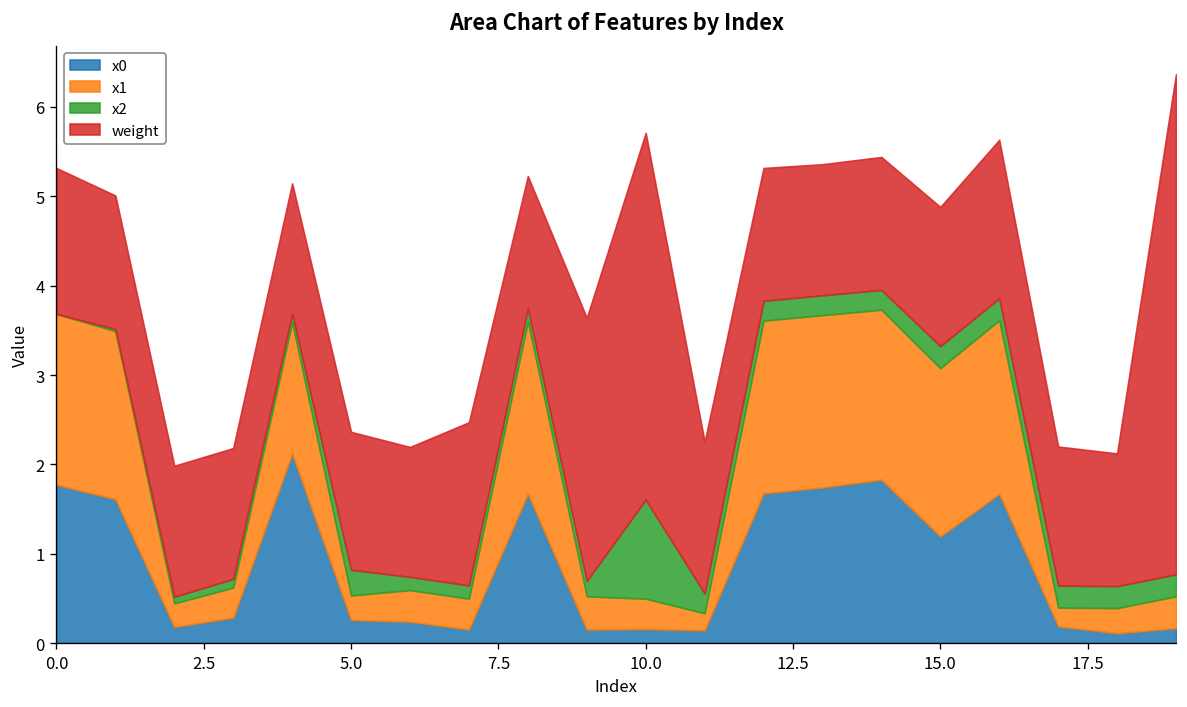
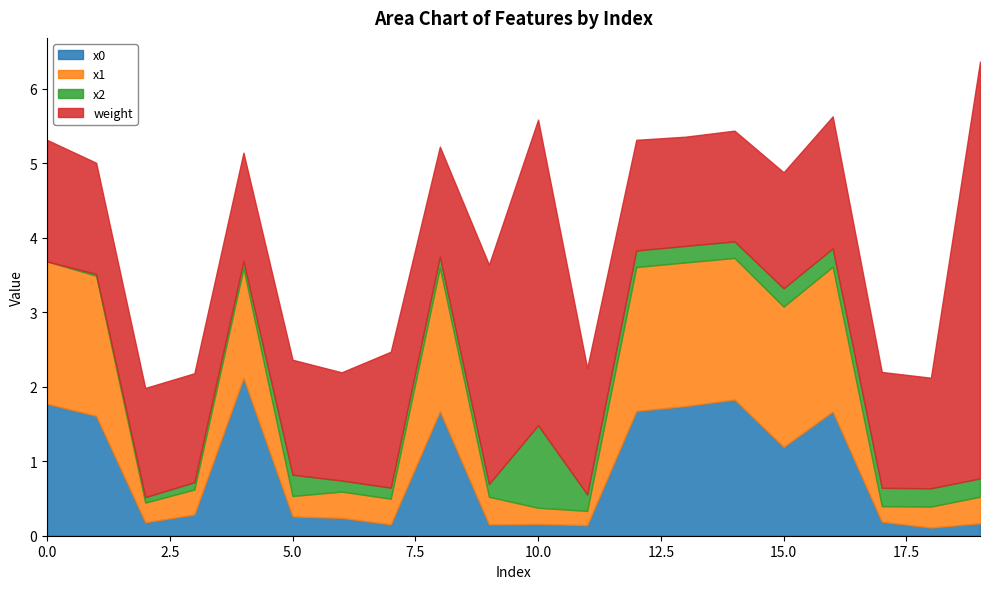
x1, 10.0: 0.3 -> 0.2
